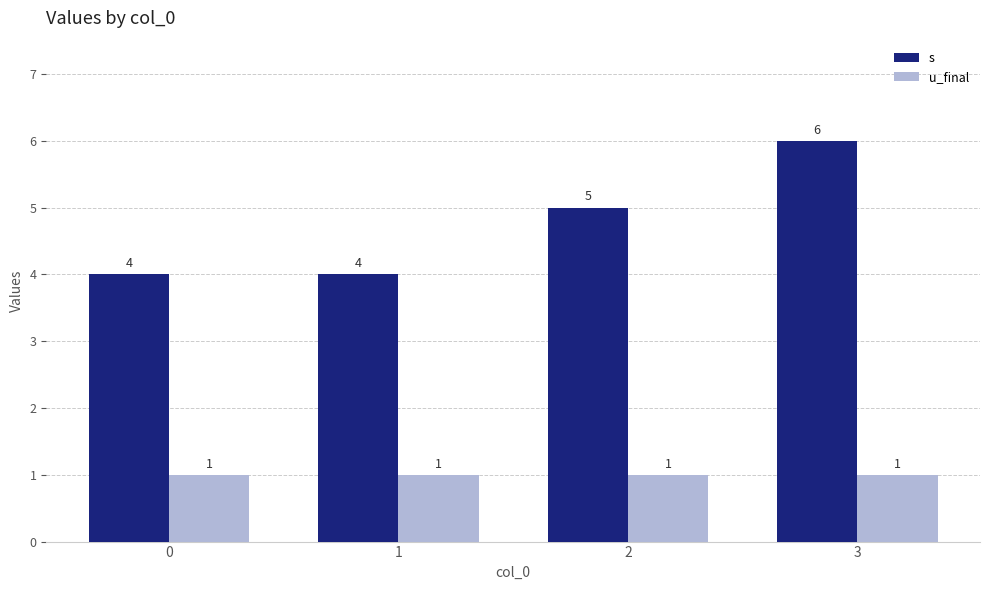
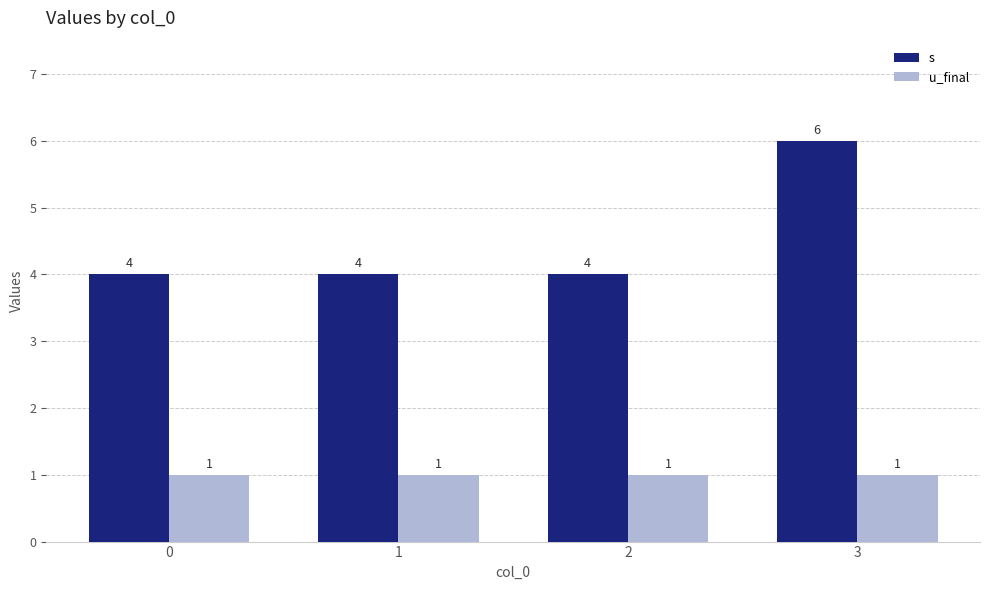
s, 2: 5 -> 4
